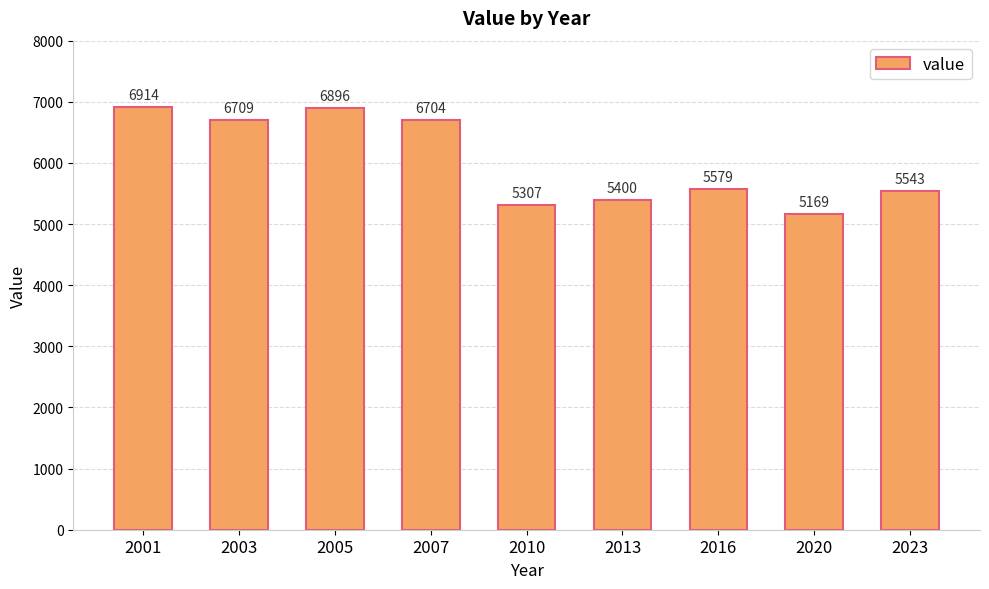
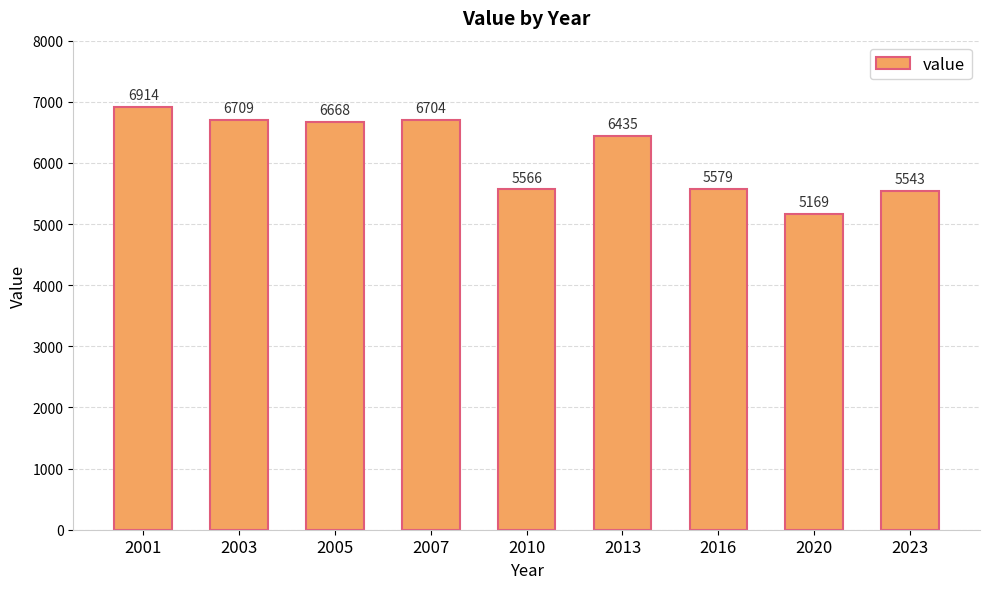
2005: 6896 -> 6668
2010: 5307 -> 5566
2013: 5400 -> 6435
